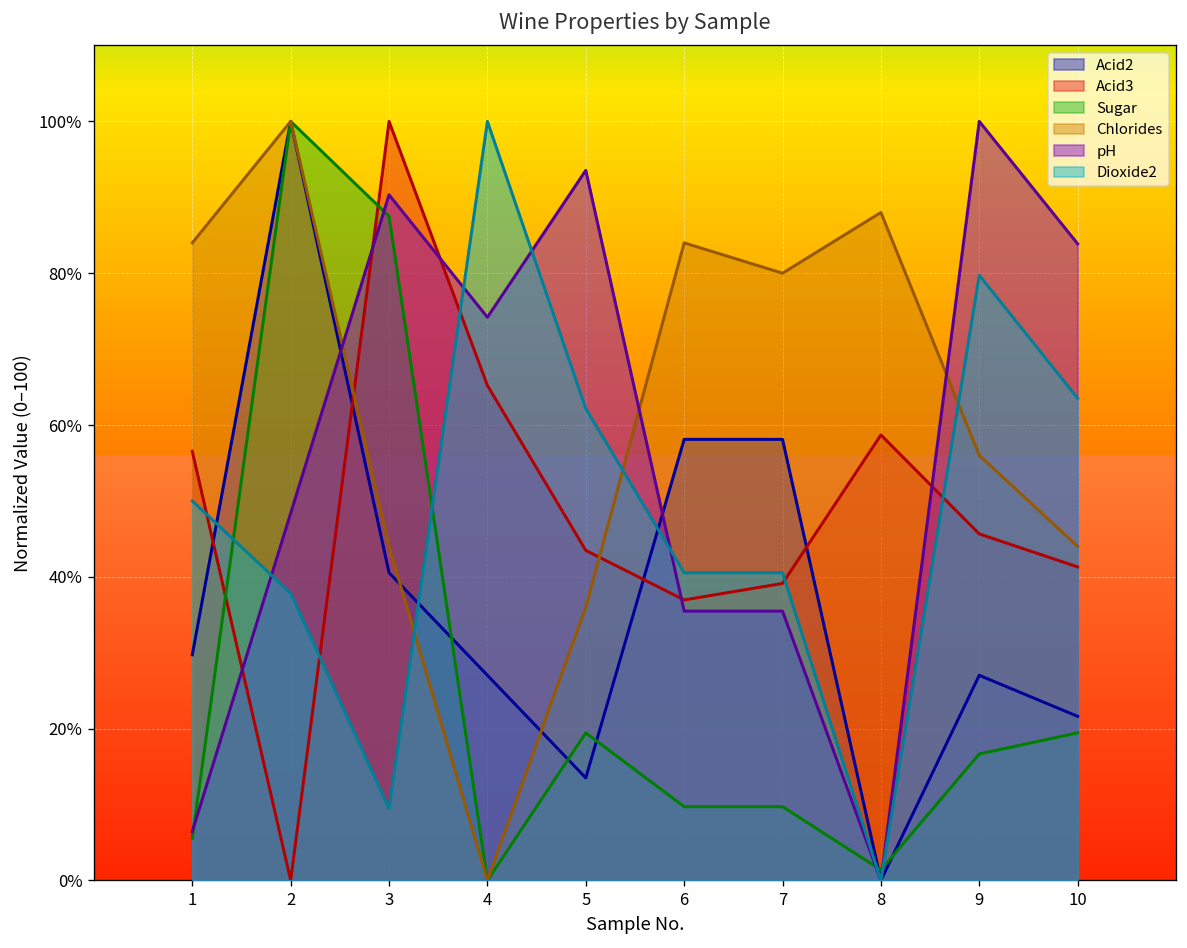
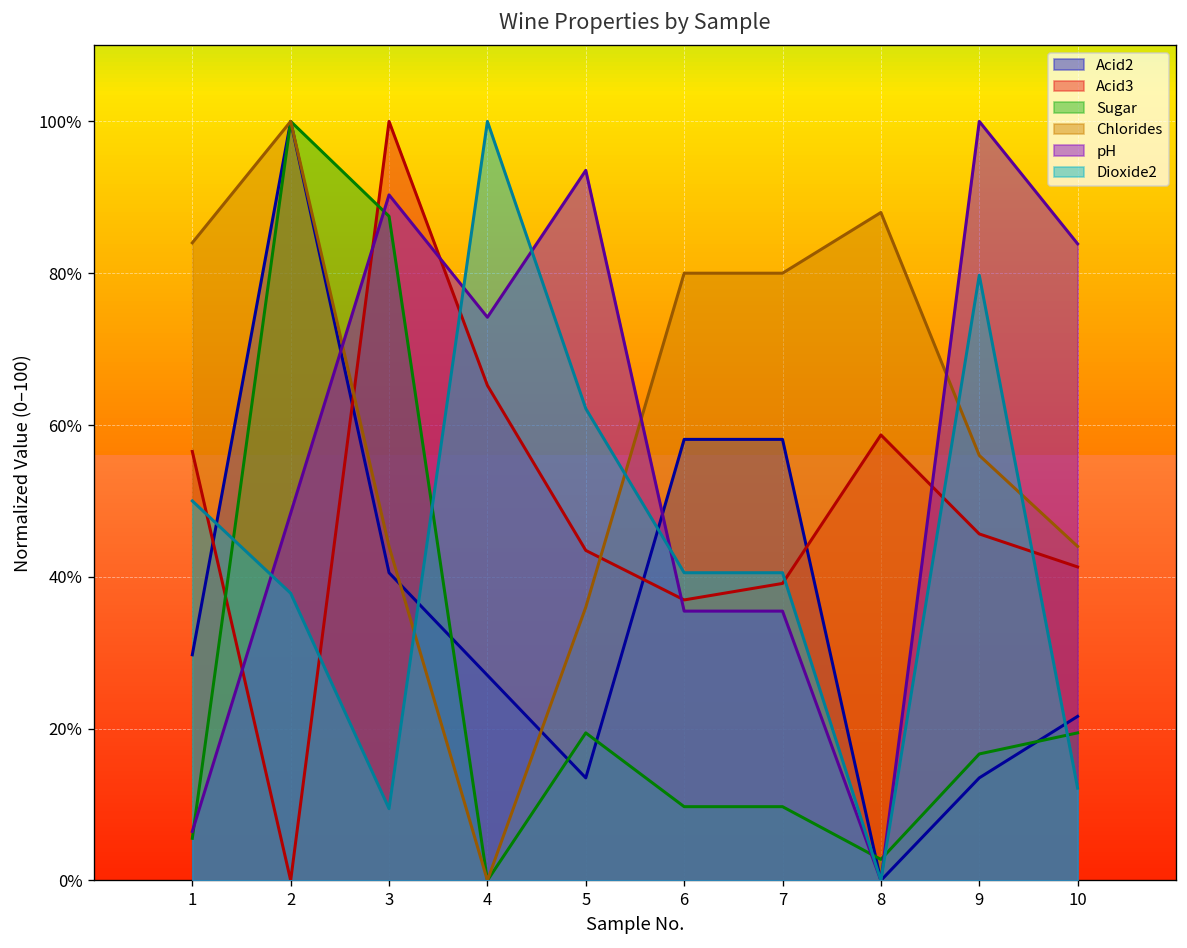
Chlorides, 6: 84% -> 80%
Sugar, 8: 1% -> 3%
Acid2, 9: 27% -> 14%
Dioxide2, 10: 64% -> 12%
